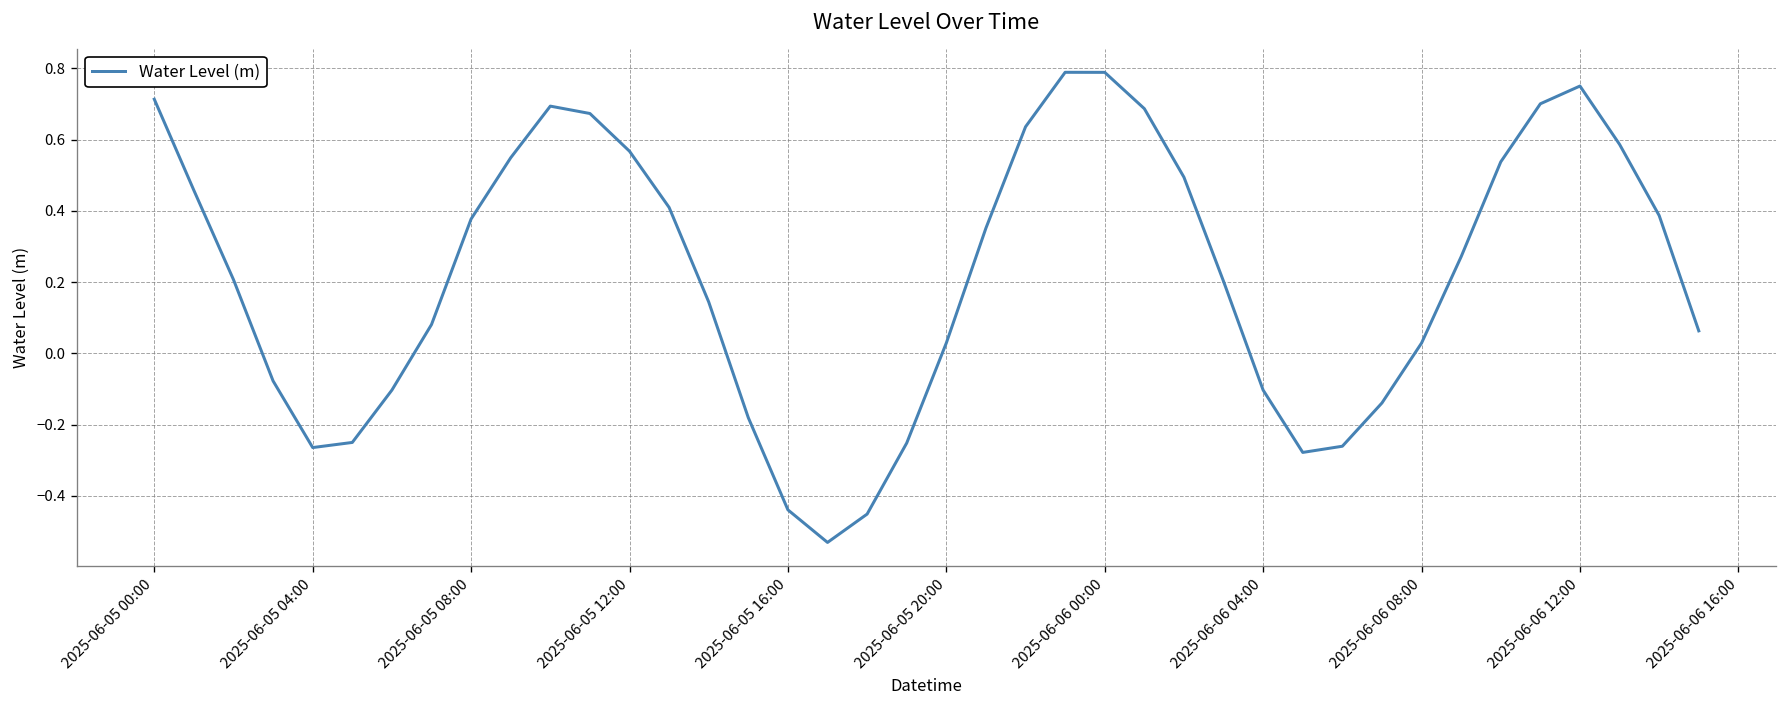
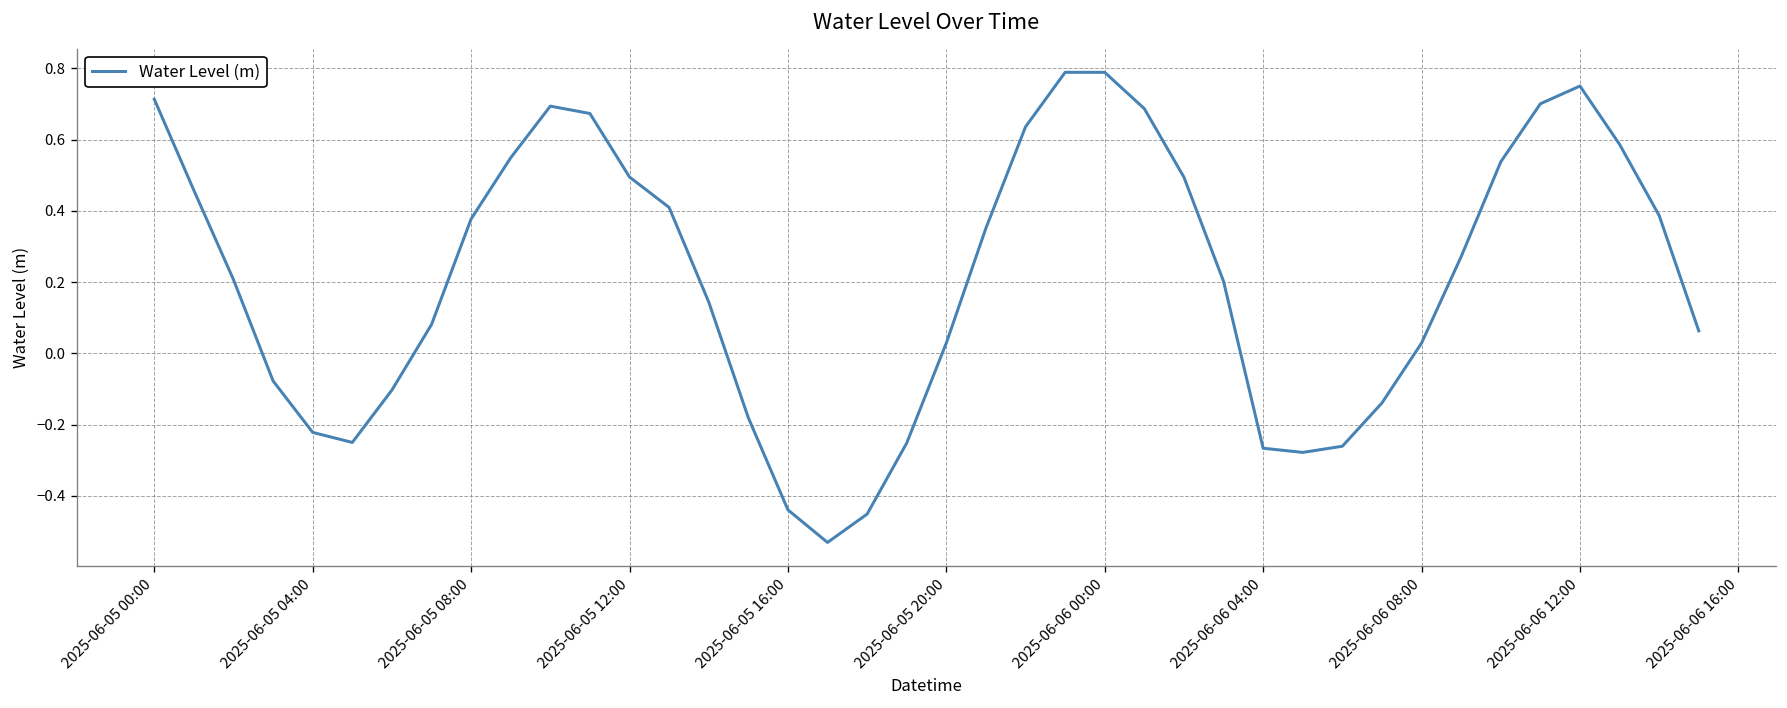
2025-06-05 04:00: -0.26 -> -0.22
2025-06-05 12:00: 0.57 -> 0.50
2025-06-06 04:00: -0.10 -> -0.27
